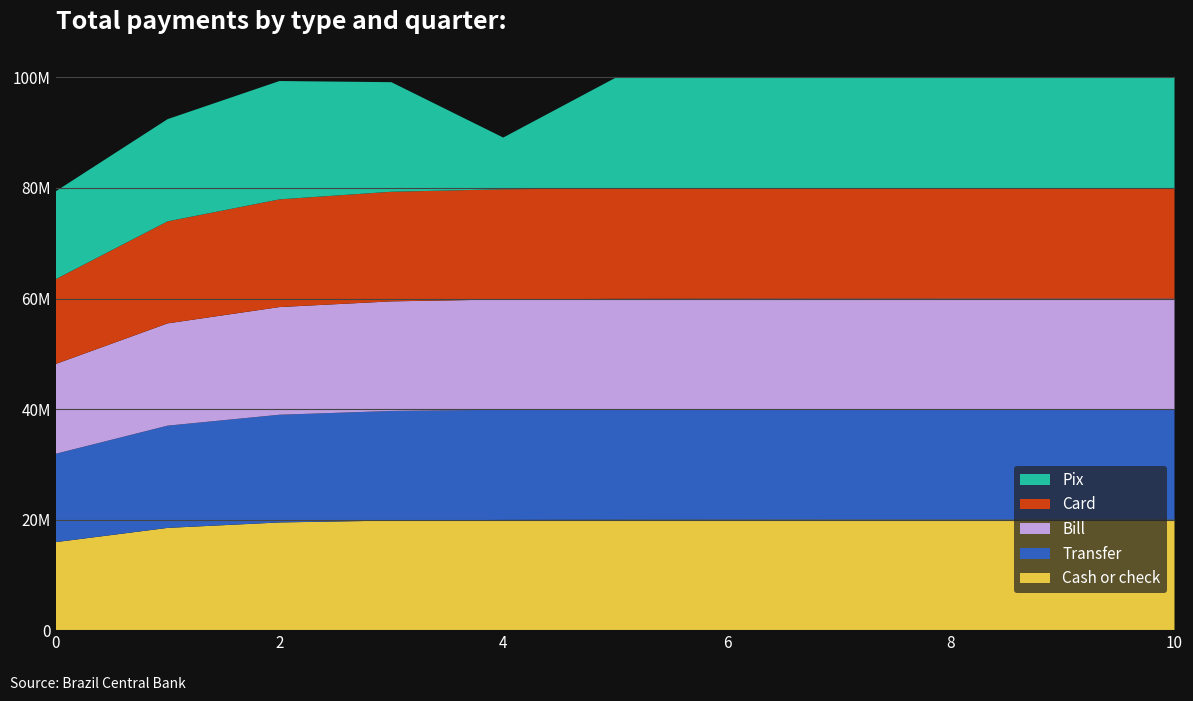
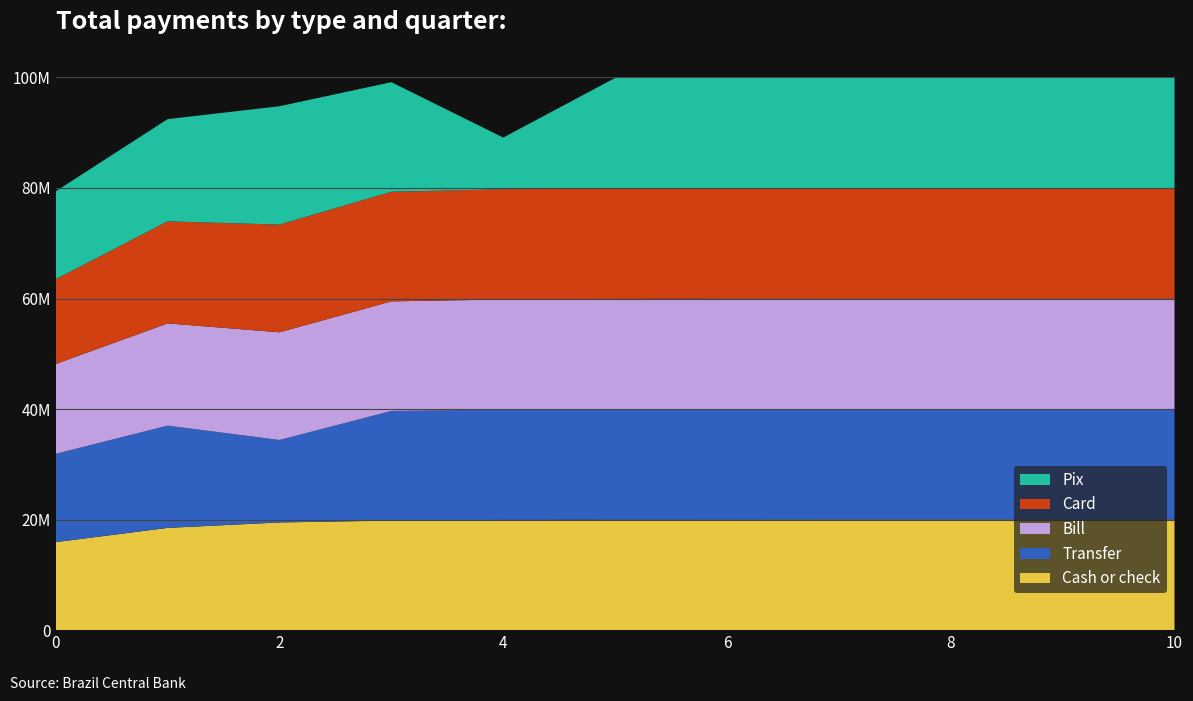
Transfer, 2: 19000000 -> 15000000
